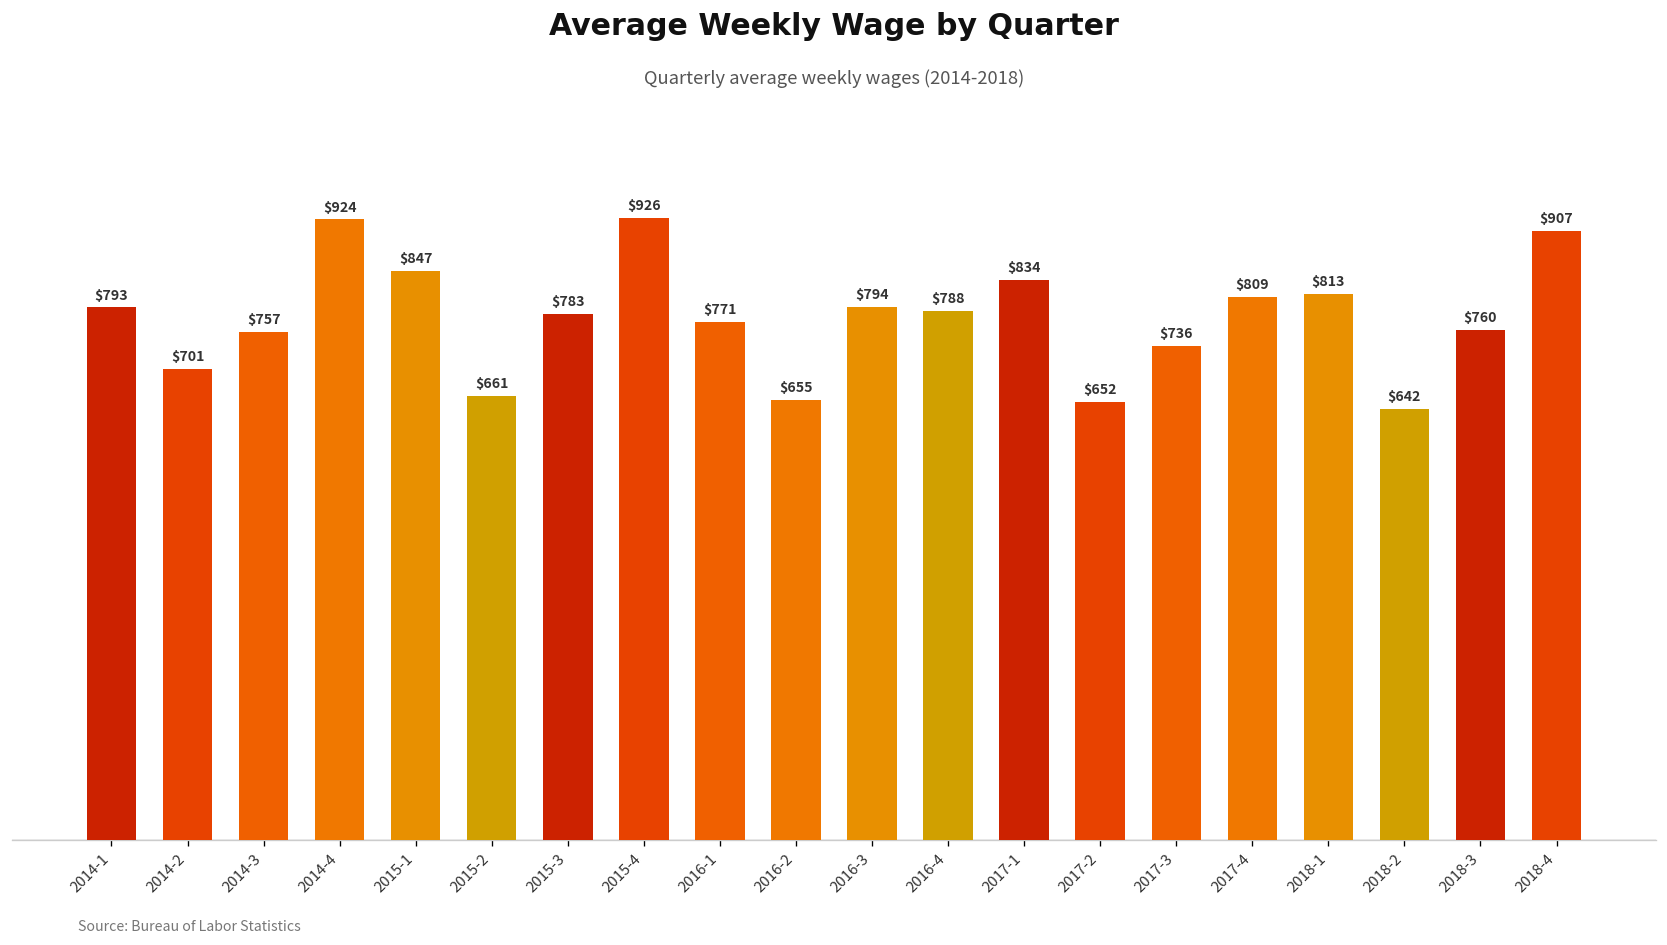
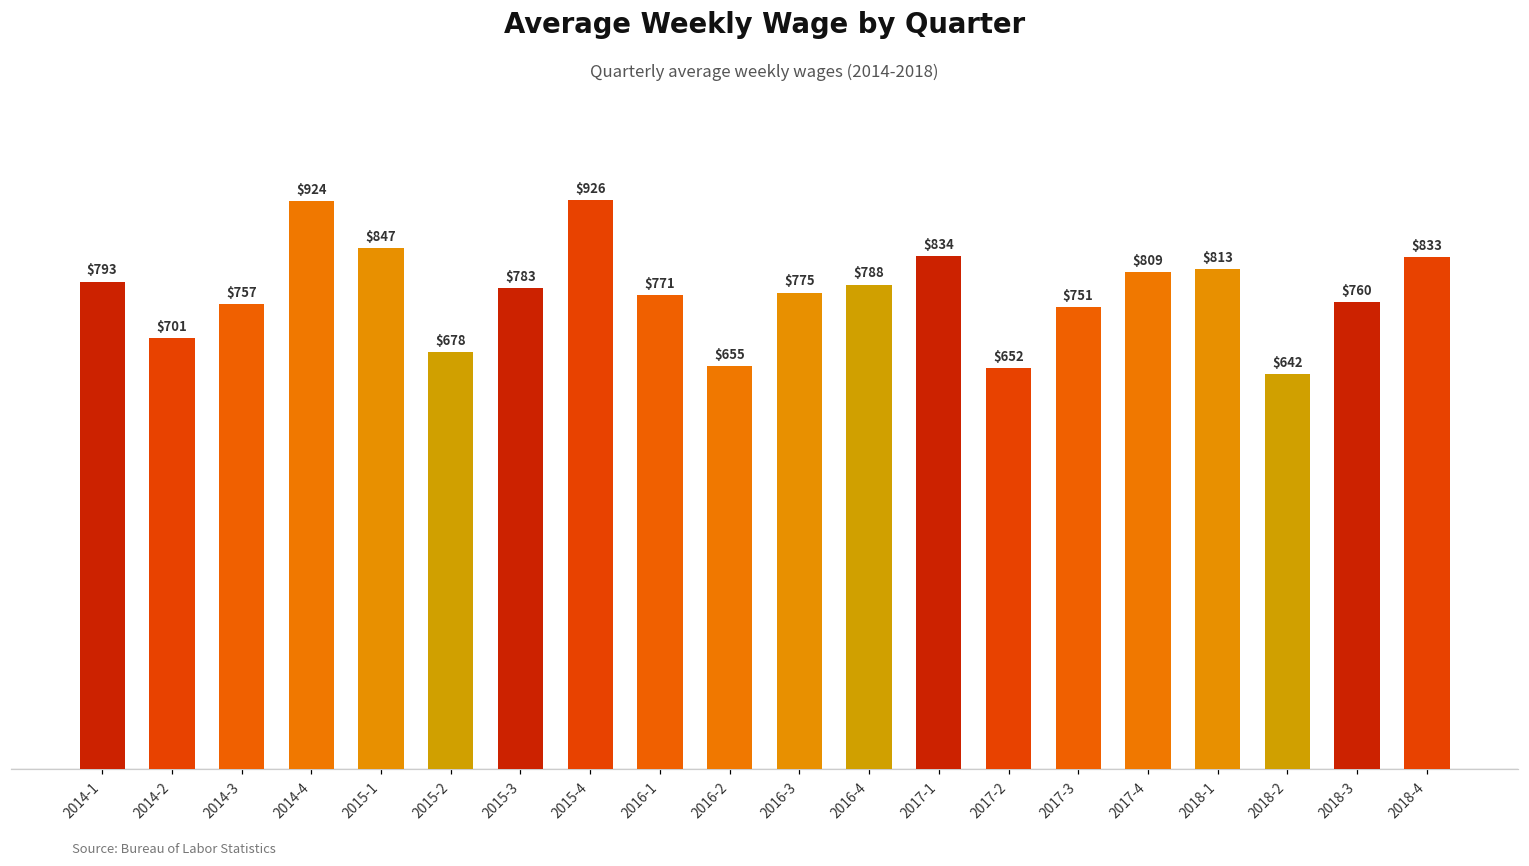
2015-2: $661 -> $678
2016-3: $794 -> $775
2017-3: $736 -> $751
2018-4: $907 -> $833
